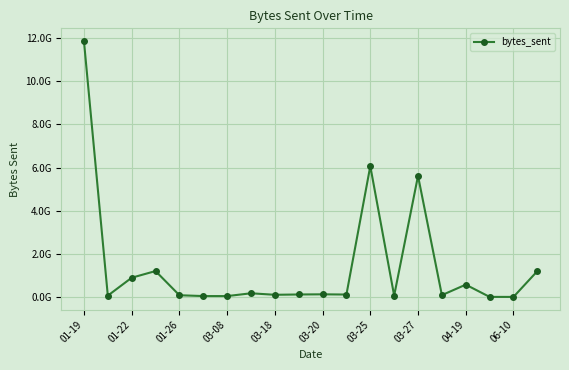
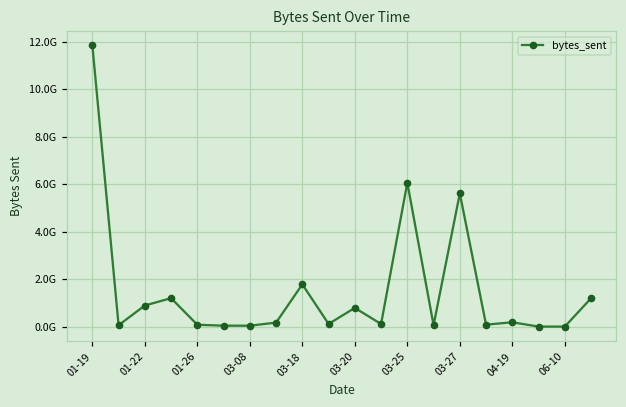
03-18: 100000000 -> 1800000000
03-20: 100000000 -> 800000000
04-19: 600000000 -> 200000000
